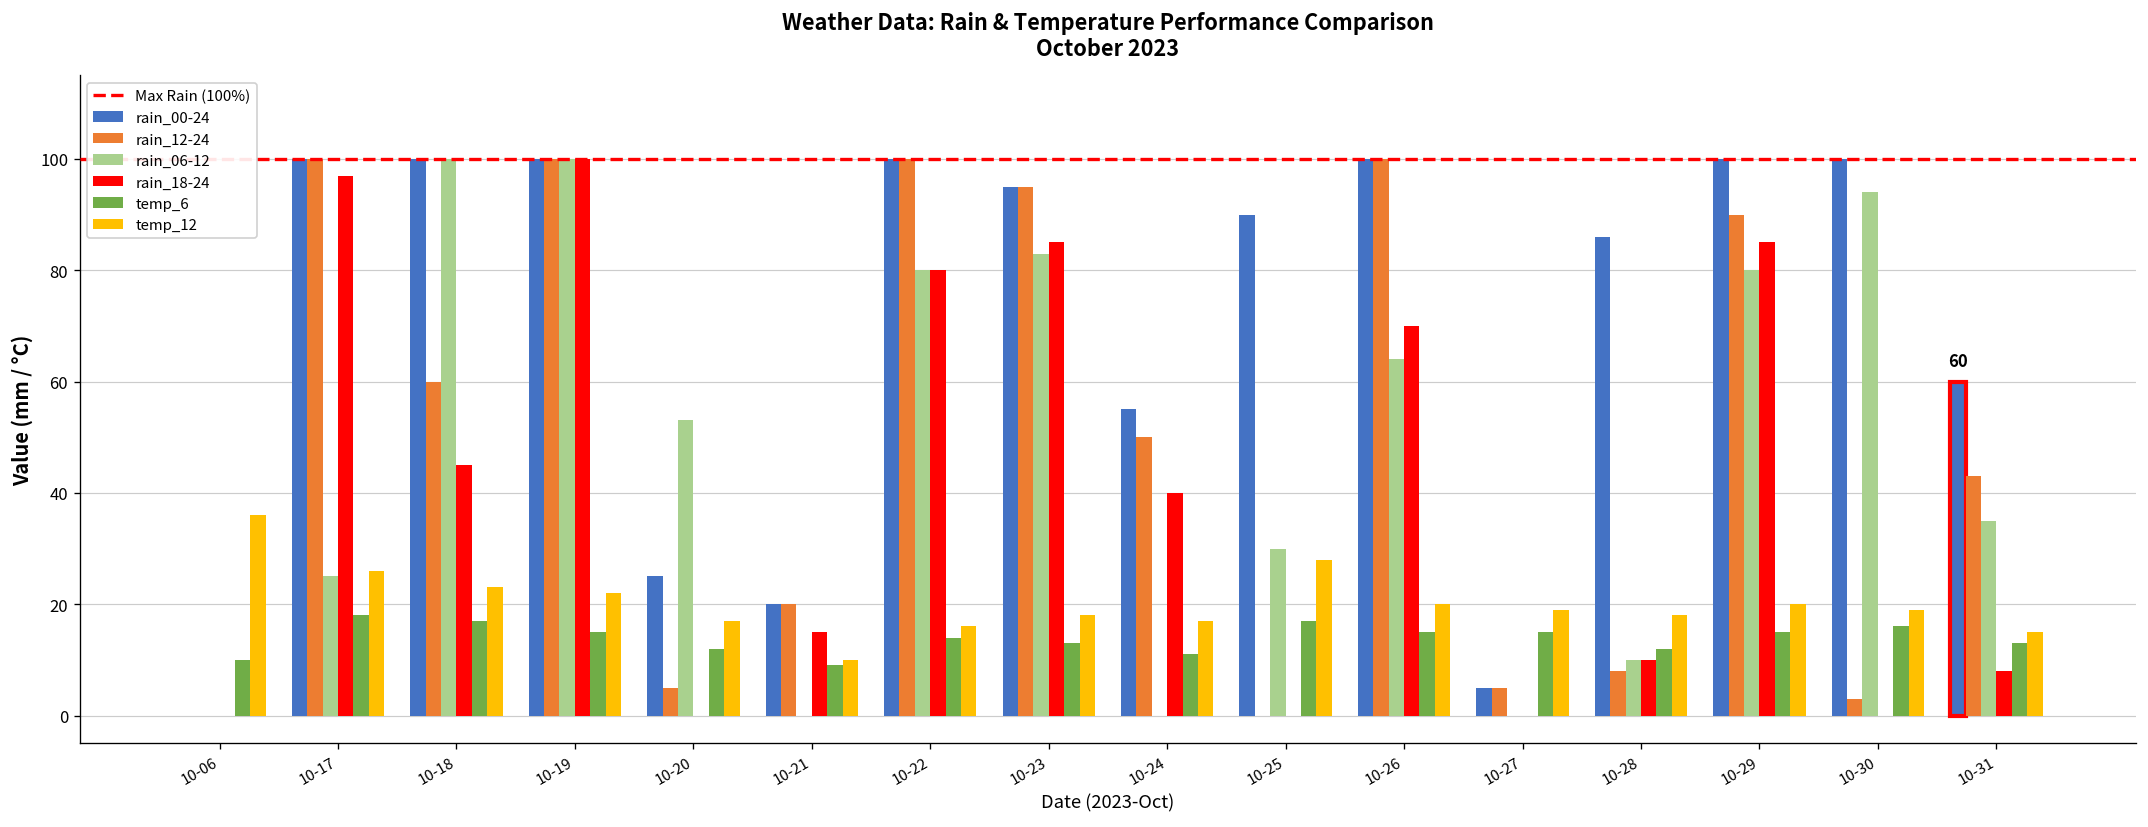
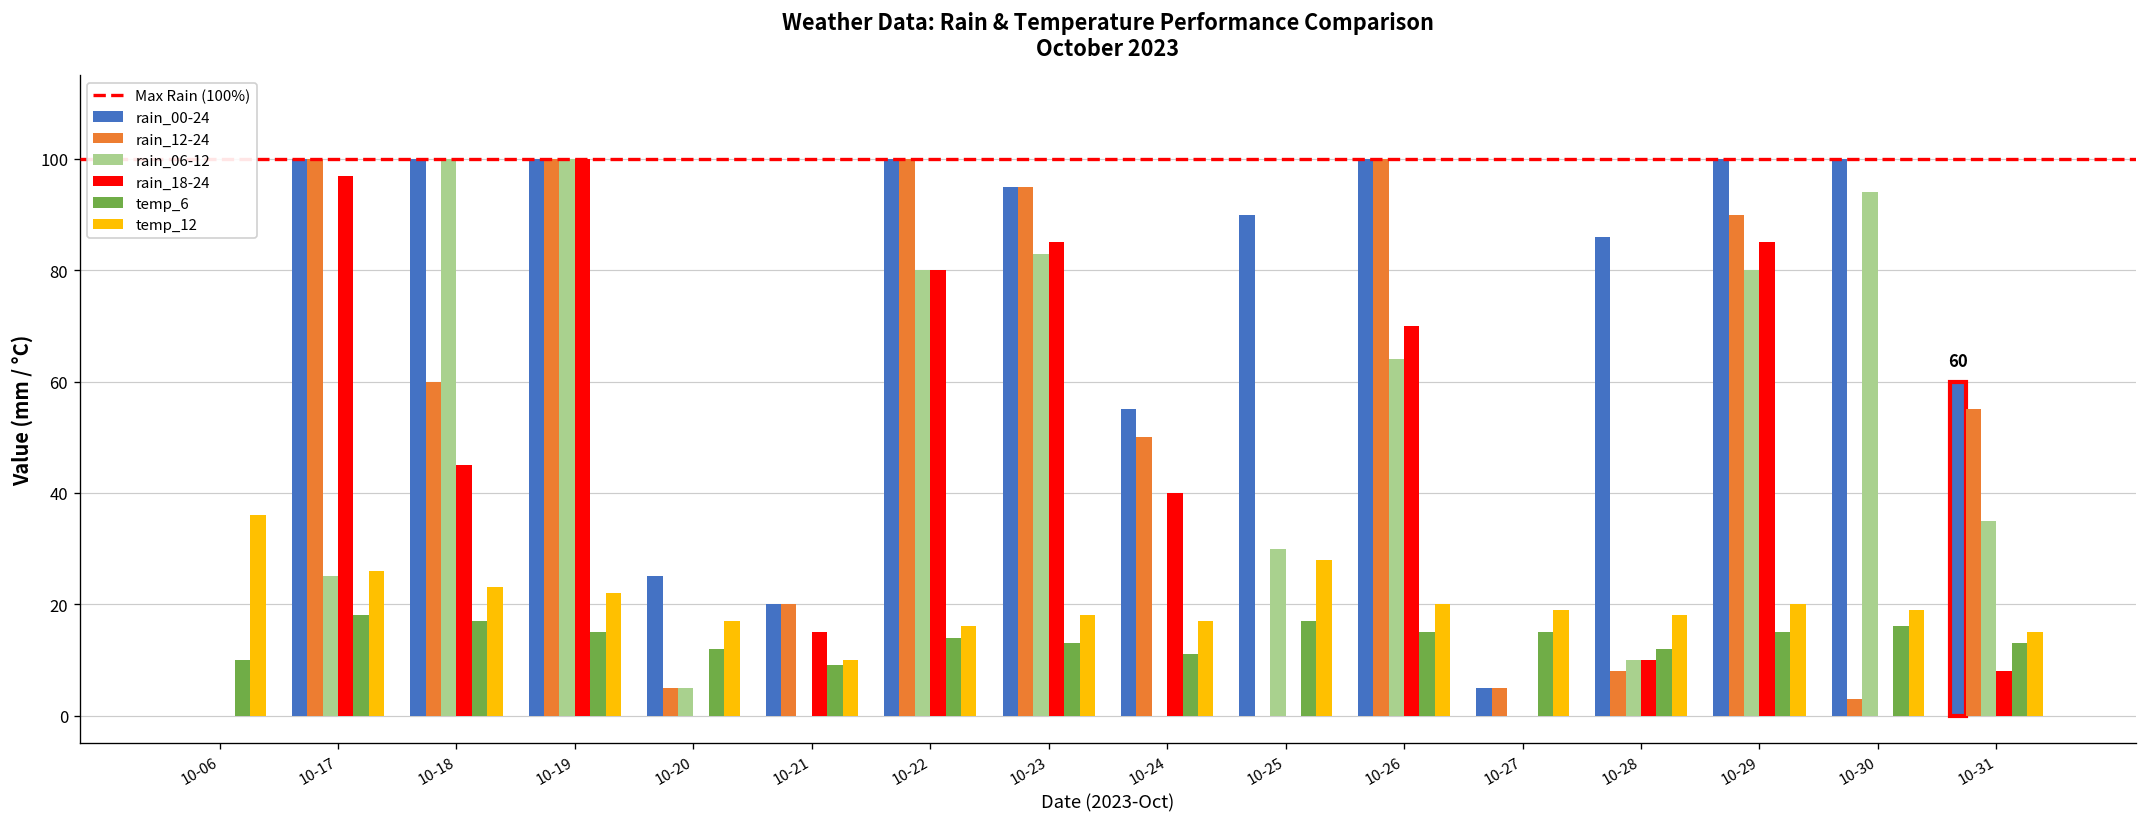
rain_06-12, 10-20: 53 -> 5
rain_12-24, 10-31: 43 -> 55
